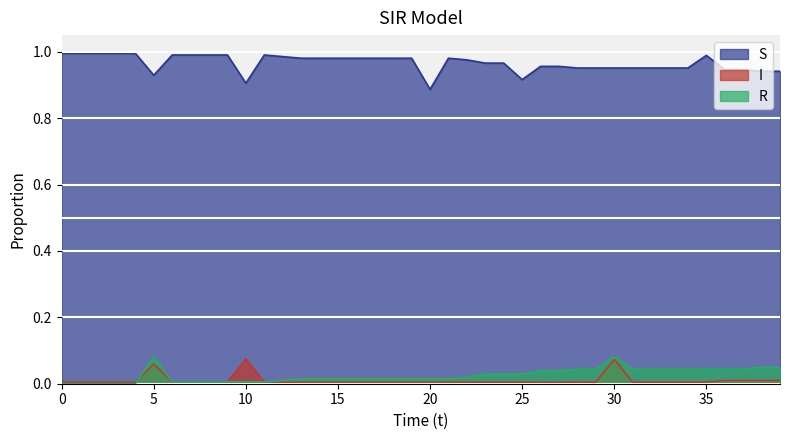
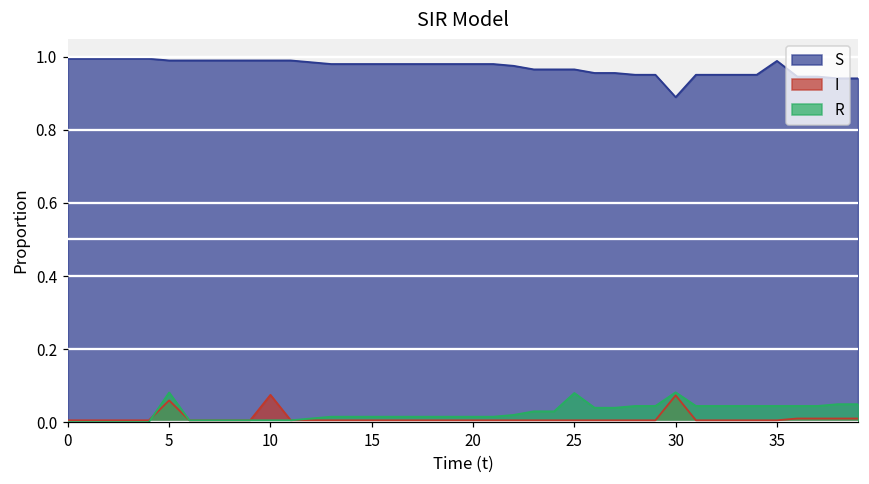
S, 5: 0.93 -> 0.99
S, 10: 0.91 -> 0.99
S, 20: 0.89 -> 0.98
S, 25: 0.92 -> 0.97
R, 25: 0.03 -> 0.08
S, 30: 0.95 -> 0.89
